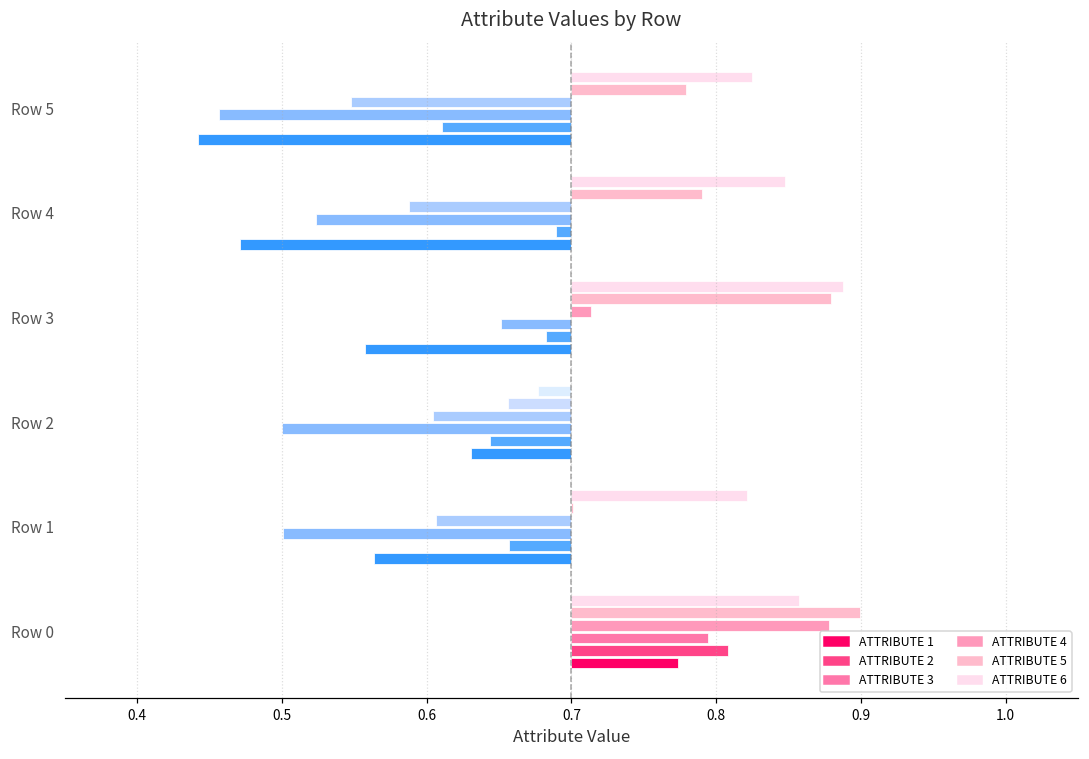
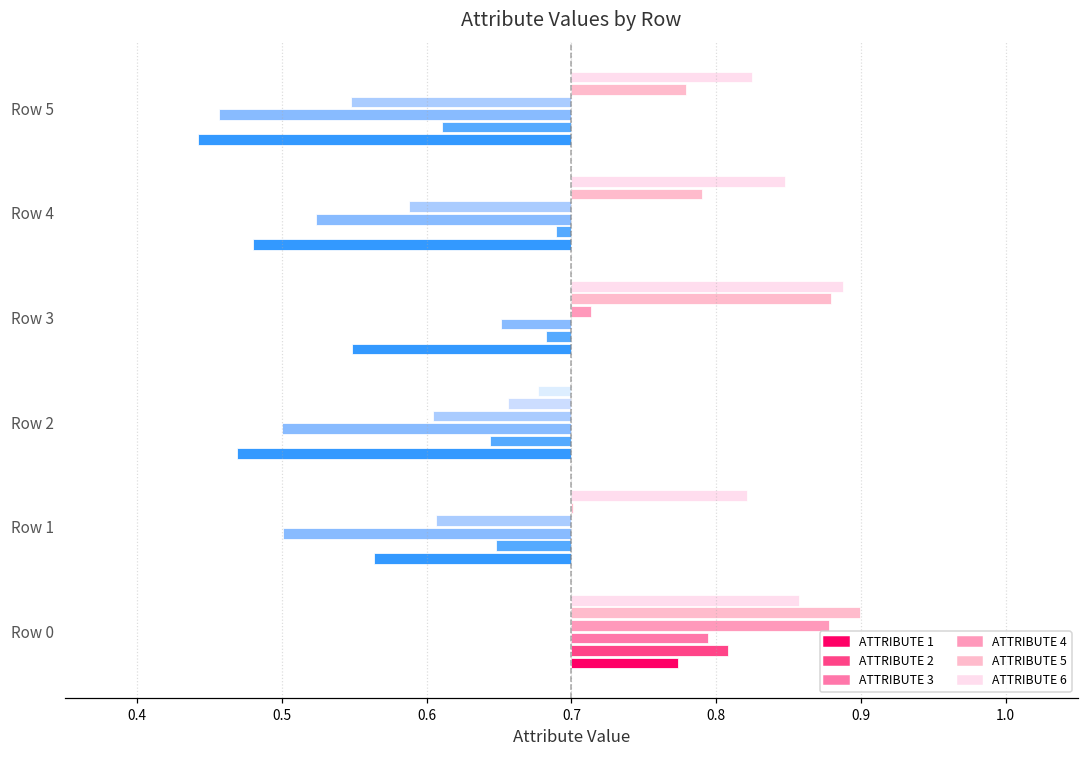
ATTRIBUTE 1, Row 4: 0.471 -> 0.480
ATTRIBUTE 1, Row 3: 0.557 -> 0.548
ATTRIBUTE 1, Row 2: 0.631 -> 0.469
ATTRIBUTE 2, Row 1: 0.657 -> 0.648
